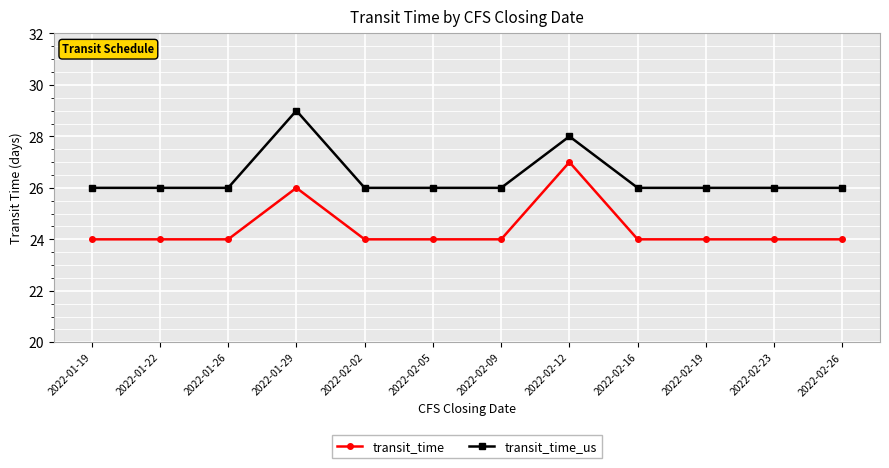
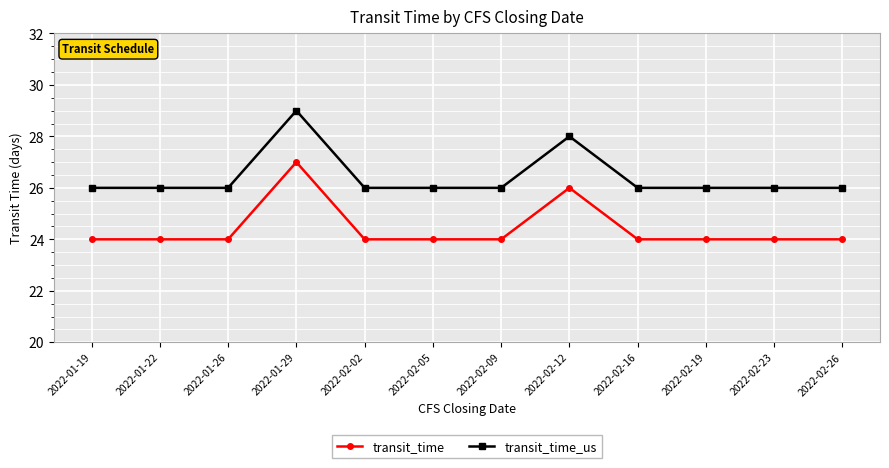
transit_time, 2022-01-29: 26 -> 27
transit_time, 2022-02-12: 27 -> 26
